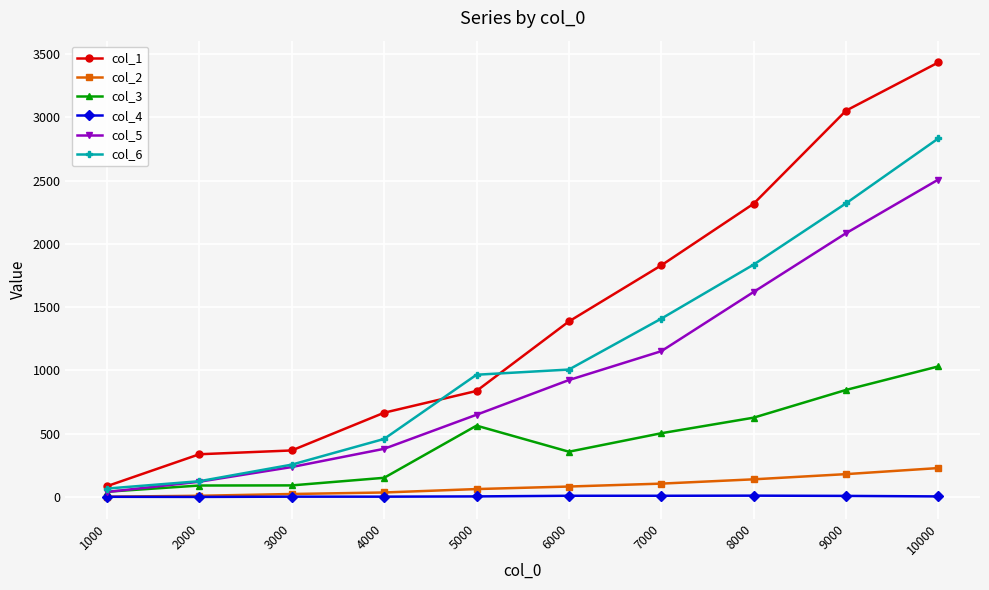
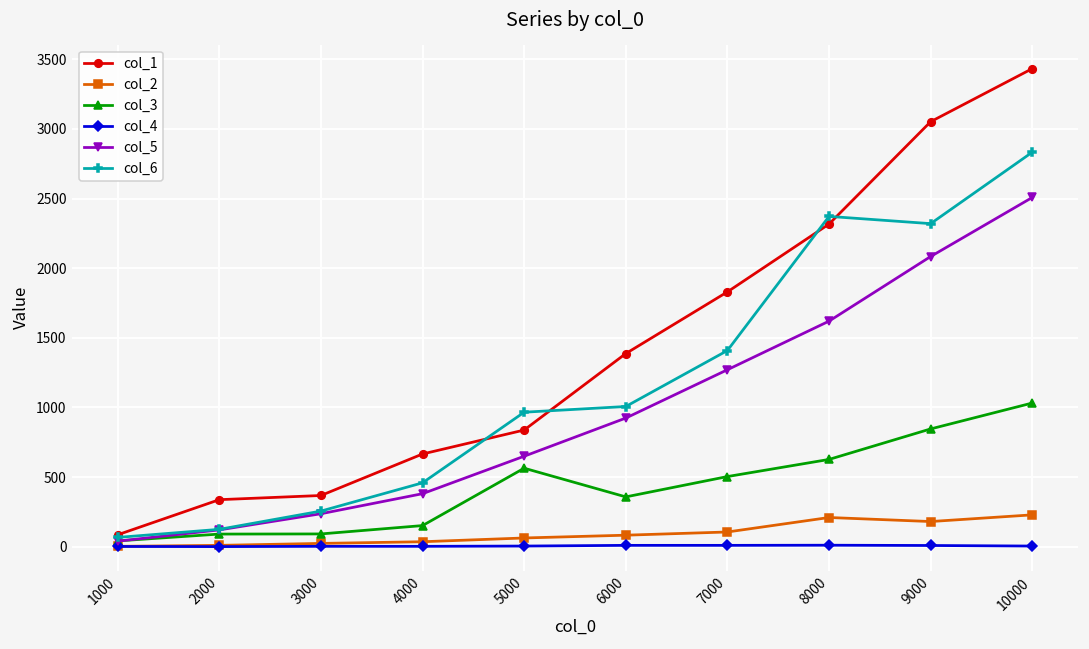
col_5, 7000: 1150 -> 1270
col_2, 8000: 140 -> 210
col_6, 8000: 1840 -> 2370
